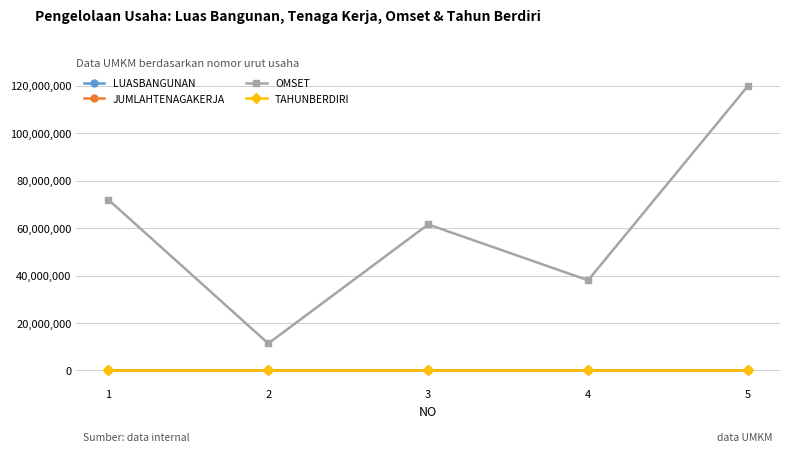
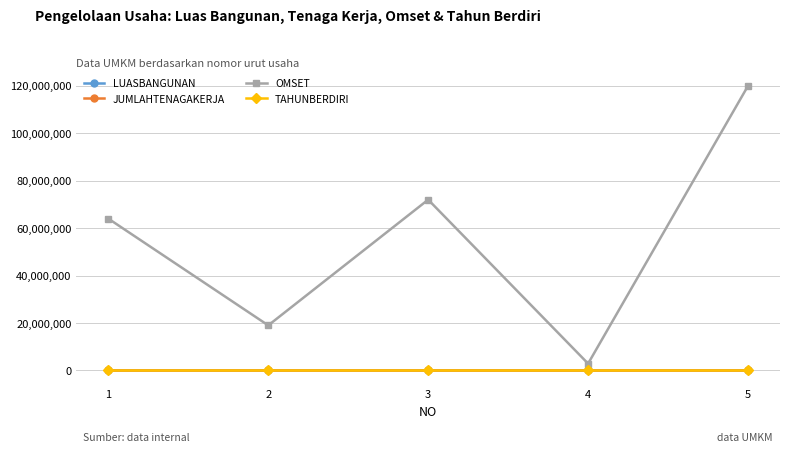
OMSET, 1: 72,000,000 -> 64,000,000
OMSET, 2: 11,000,000 -> 19,000,000
OMSET, 3: 62,000,000 -> 72,000,000
OMSET, 4: 38,000,000 -> 3,000,000
